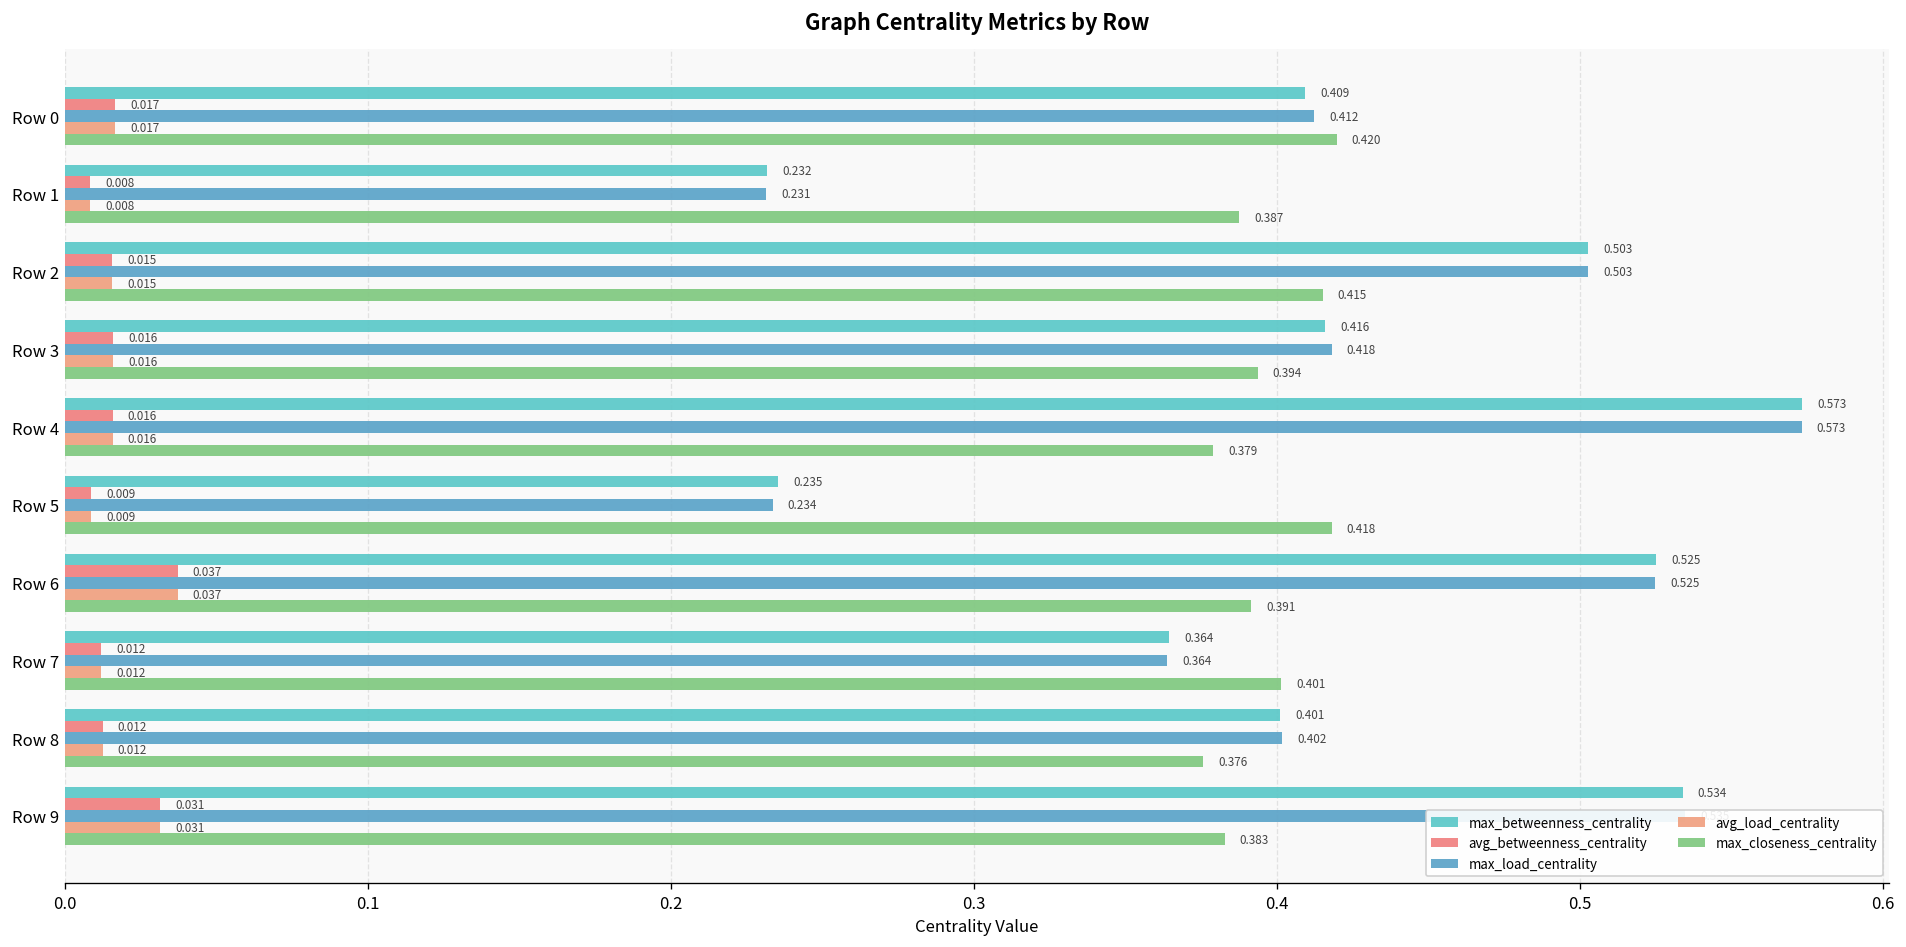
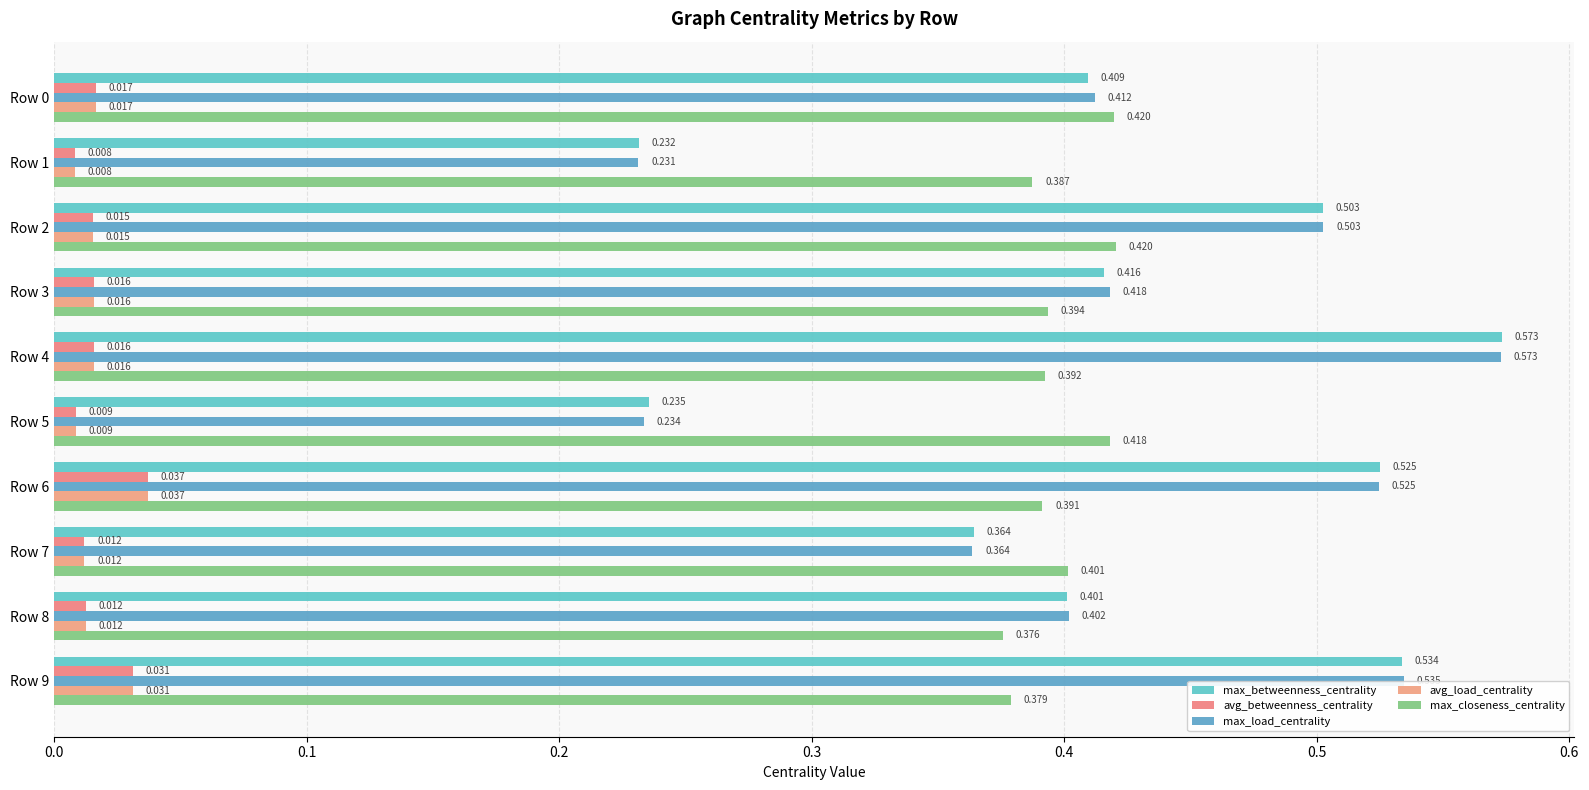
max_closeness_centrality, Row 2: 0.415 -> 0.420
max_closeness_centrality, Row 4: 0.379 -> 0.392
max_closeness_centrality, Row 9: 0.383 -> 0.379
